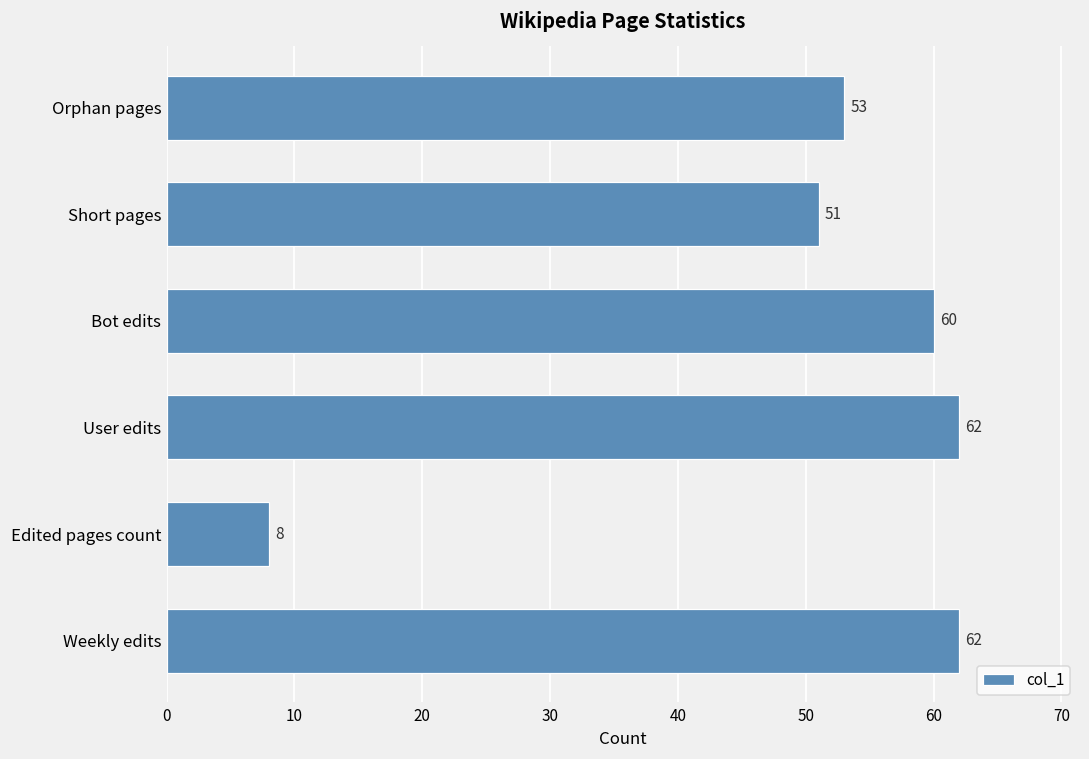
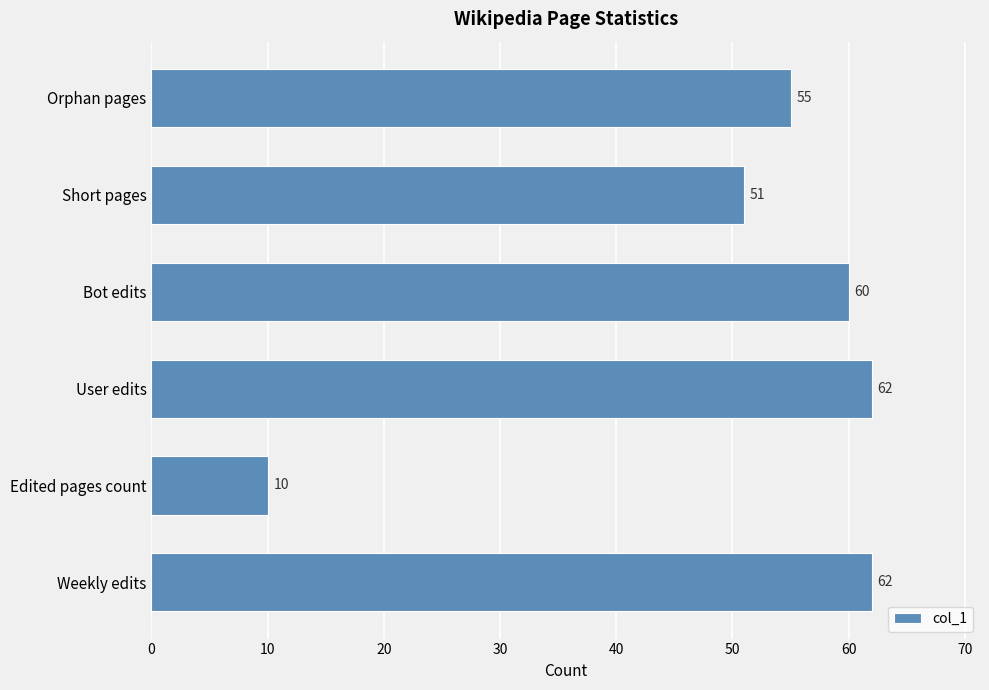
Orphan pages: 53 -> 55
Edited pages count: 8 -> 10
